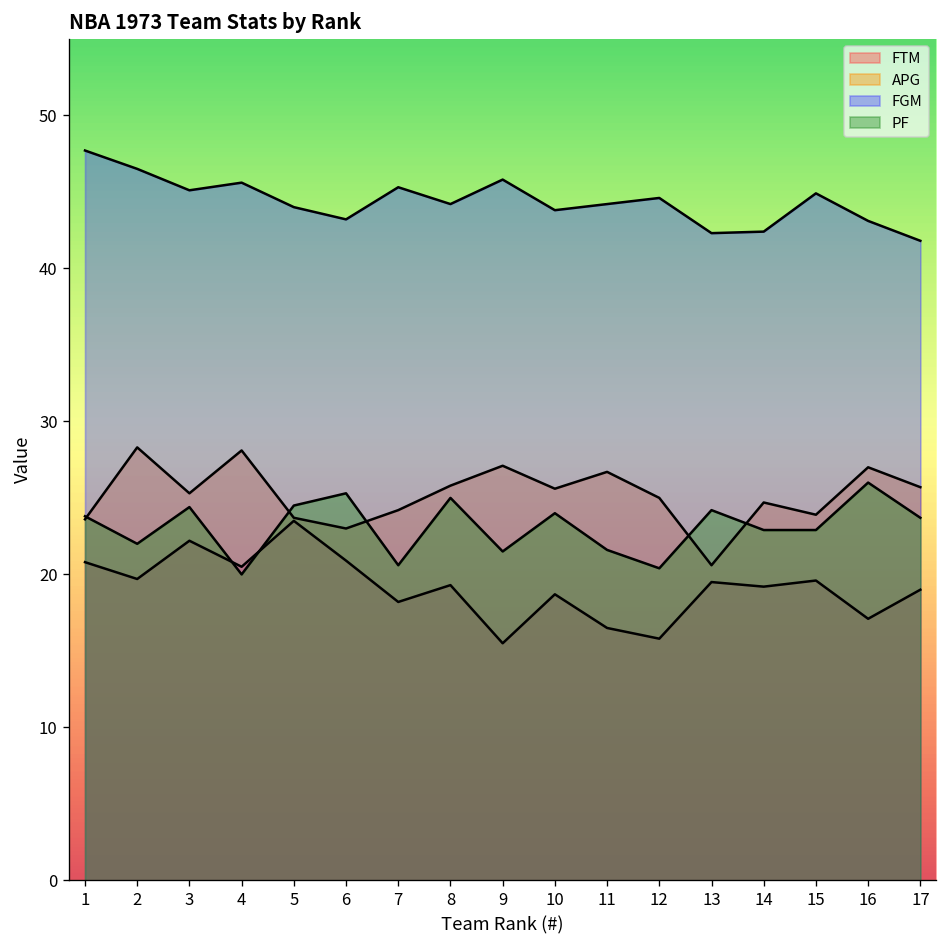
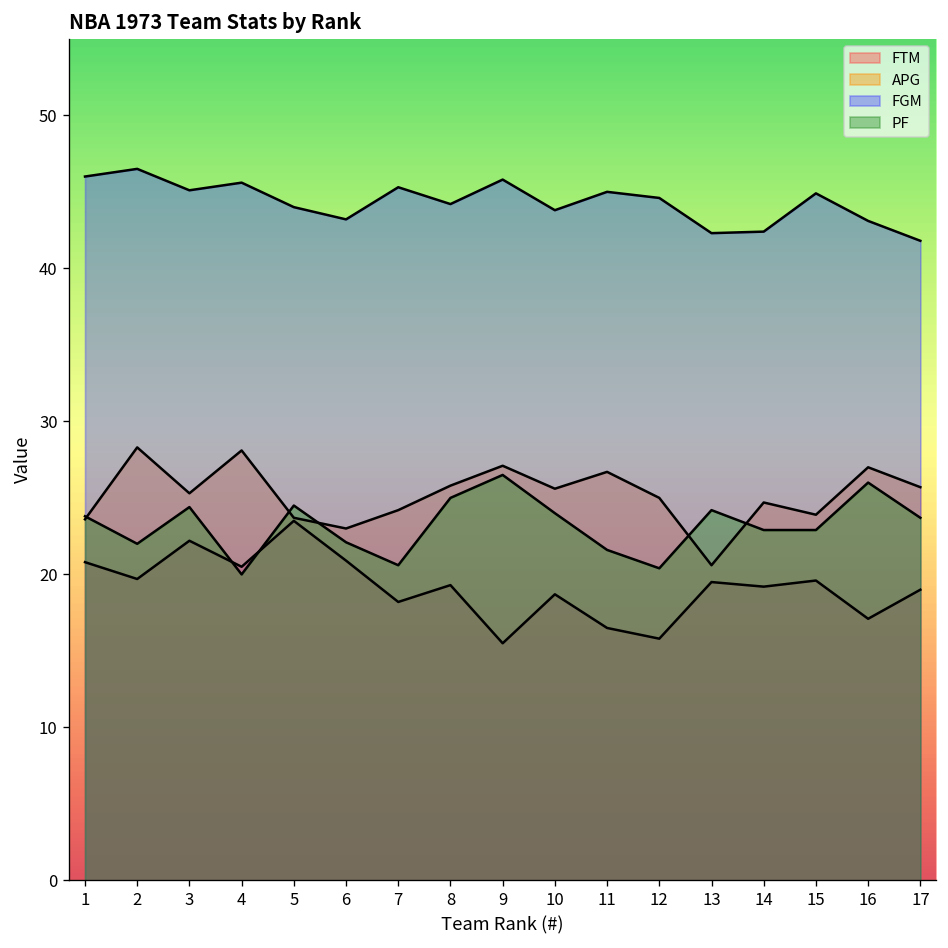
FGM, 1: 47.7 -> 46.0
PF, 6: 25.3 -> 22.1
PF, 9: 21.5 -> 26.5
FGM, 11: 44.2 -> 45.0
